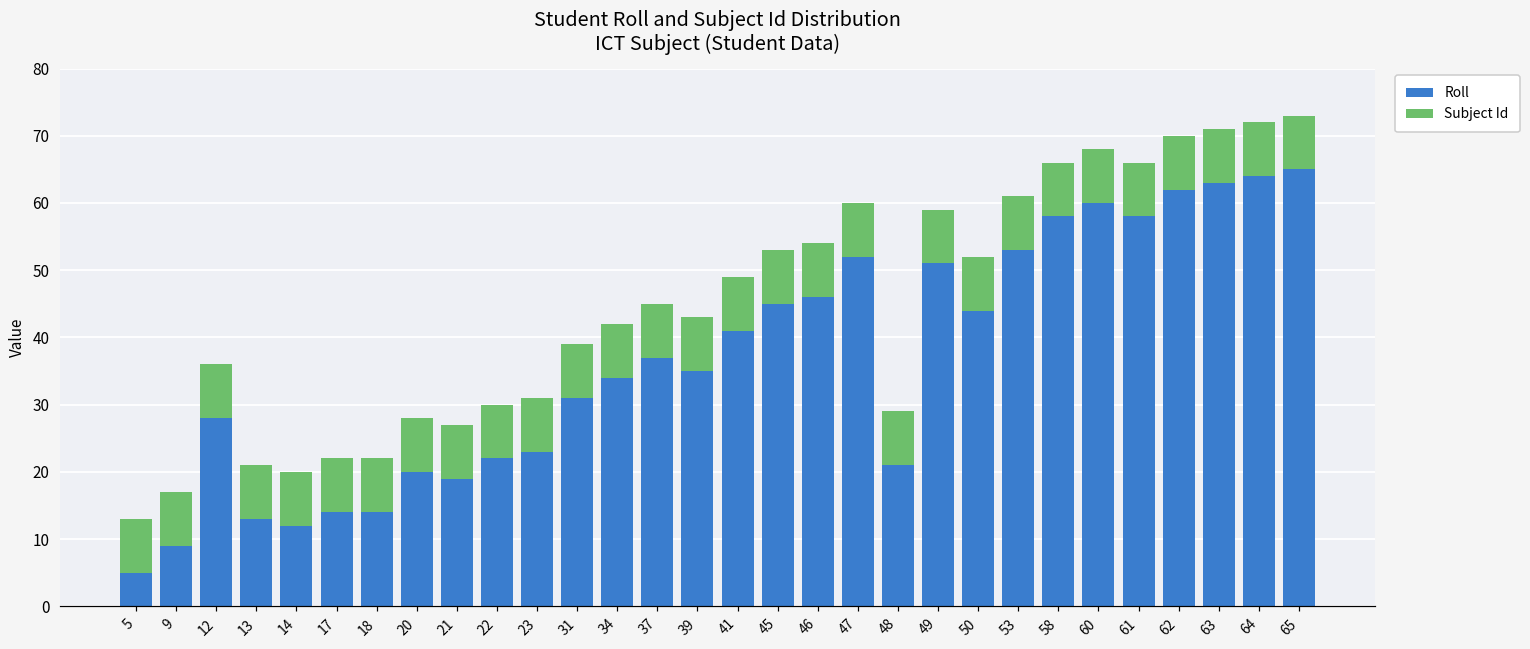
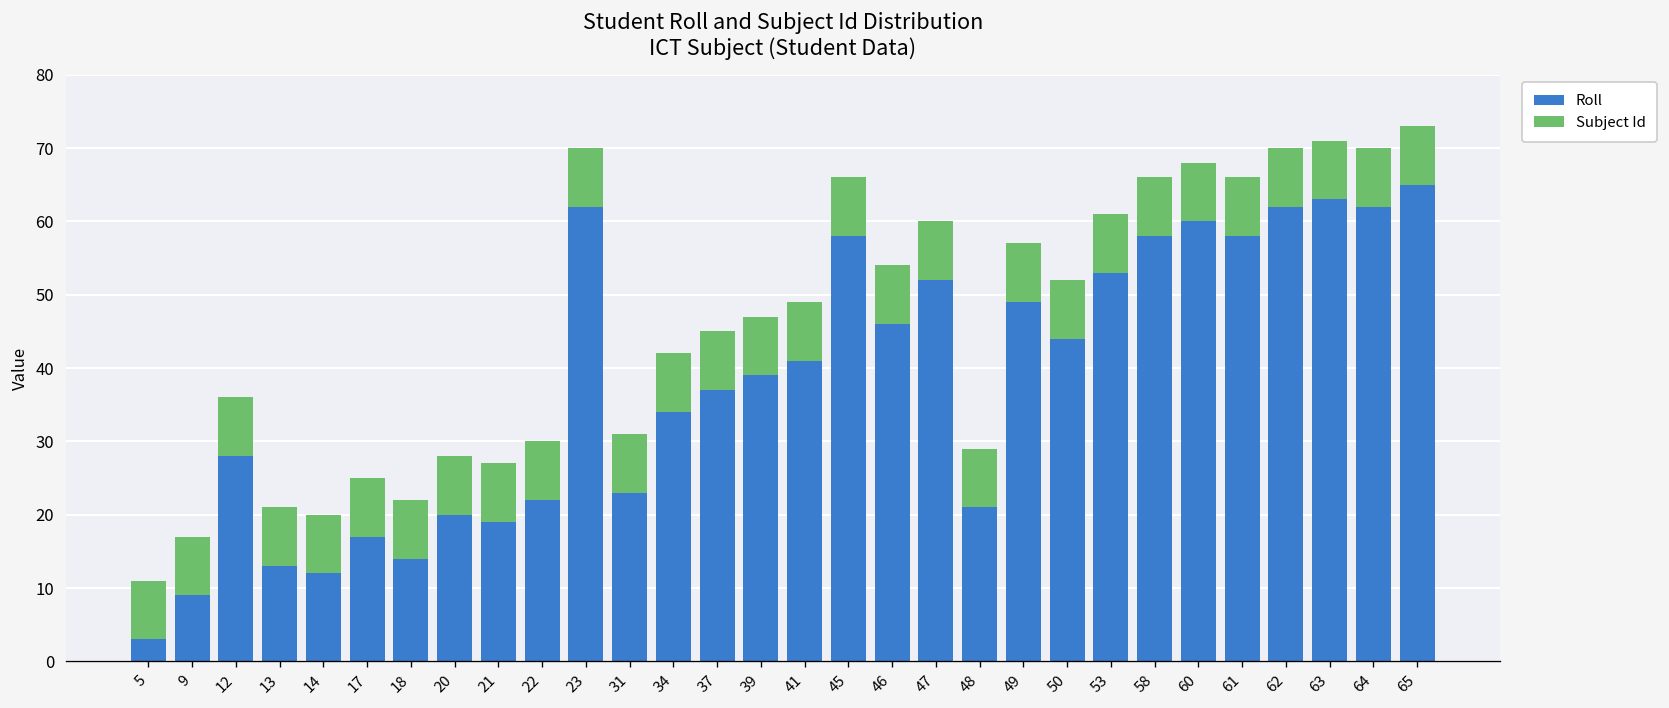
Roll, 5: 5 -> 3
Roll, 17: 14 -> 17
Roll, 23: 23 -> 62
Roll, 31: 31 -> 23
Roll, 39: 35 -> 39
Roll, 45: 45 -> 58
Roll, 49: 51 -> 49
Roll, 64: 64 -> 62
